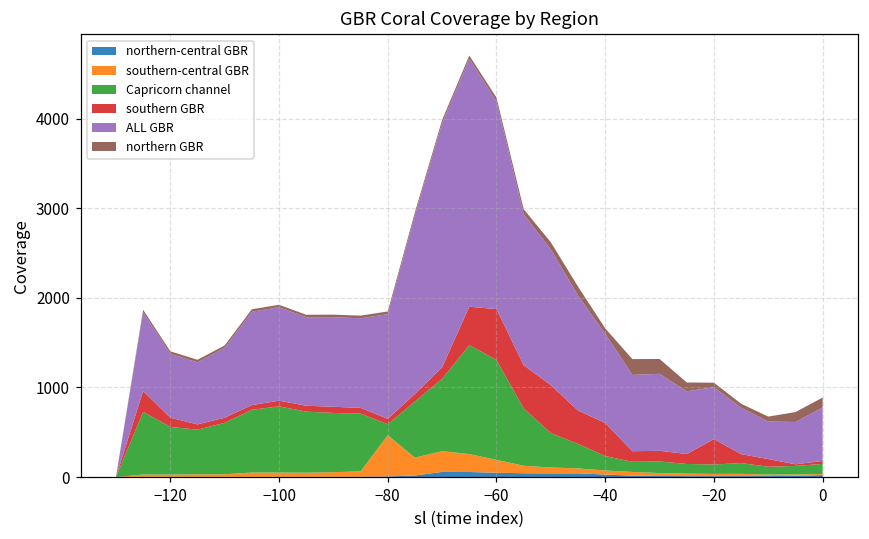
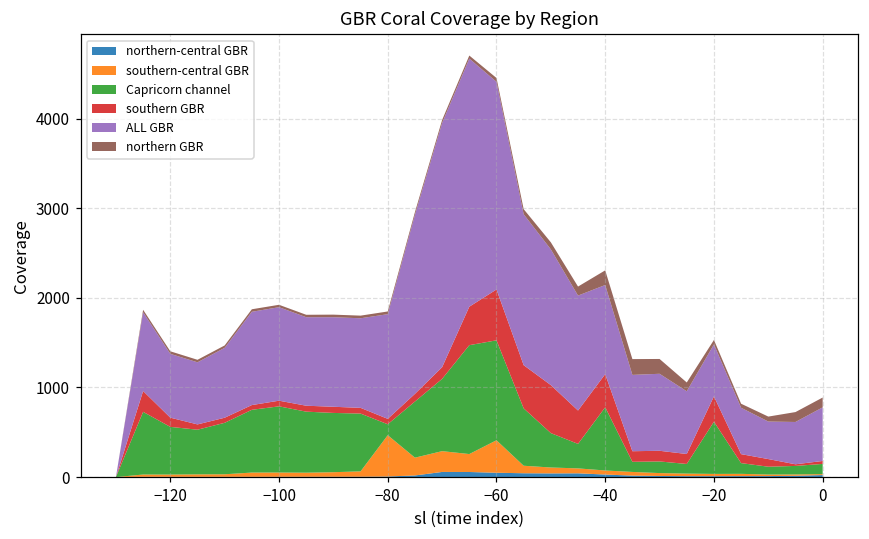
southern-central GBR, −60: 100 -> 400
Capricorn channel, −40: 200 -> 700
northern GBR, −40: 100 -> 200
Capricorn channel, −20: 100 -> 600
